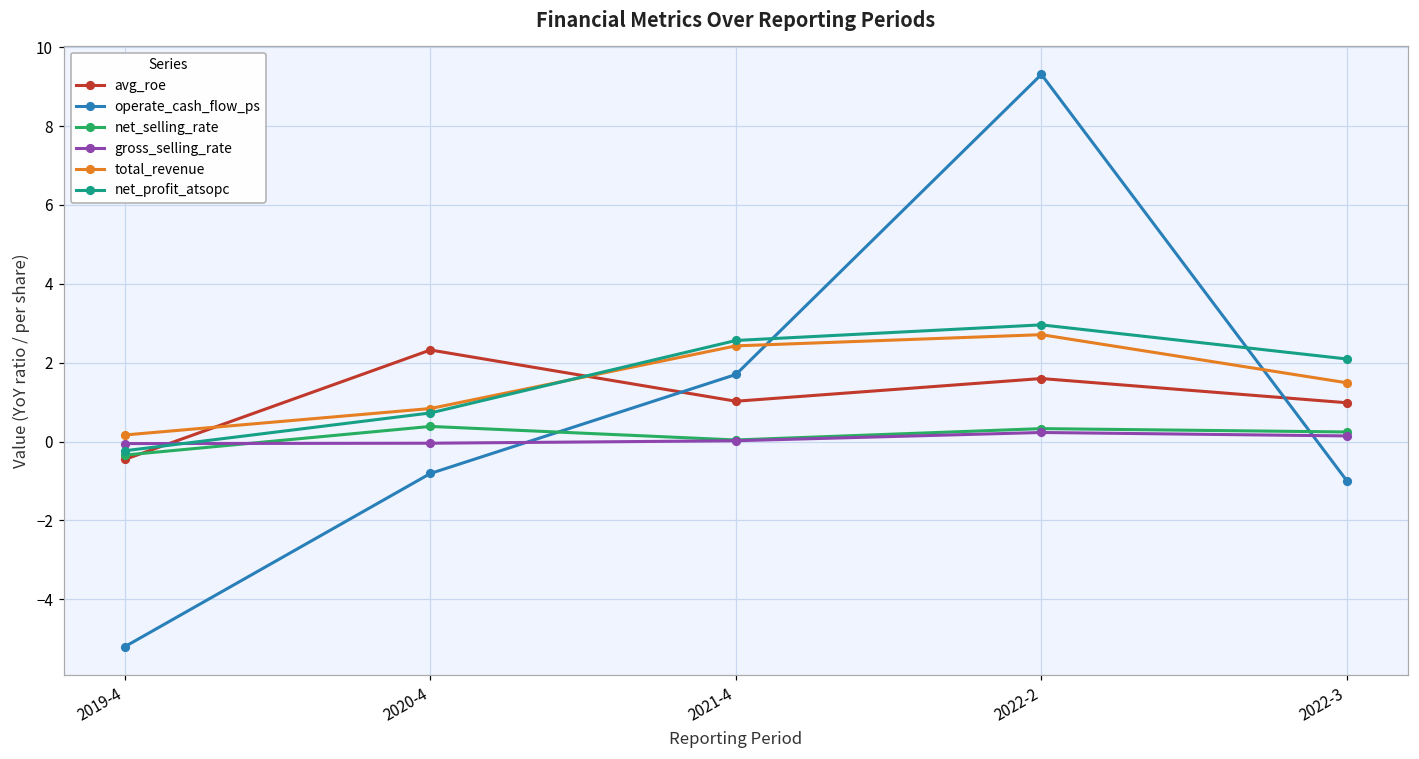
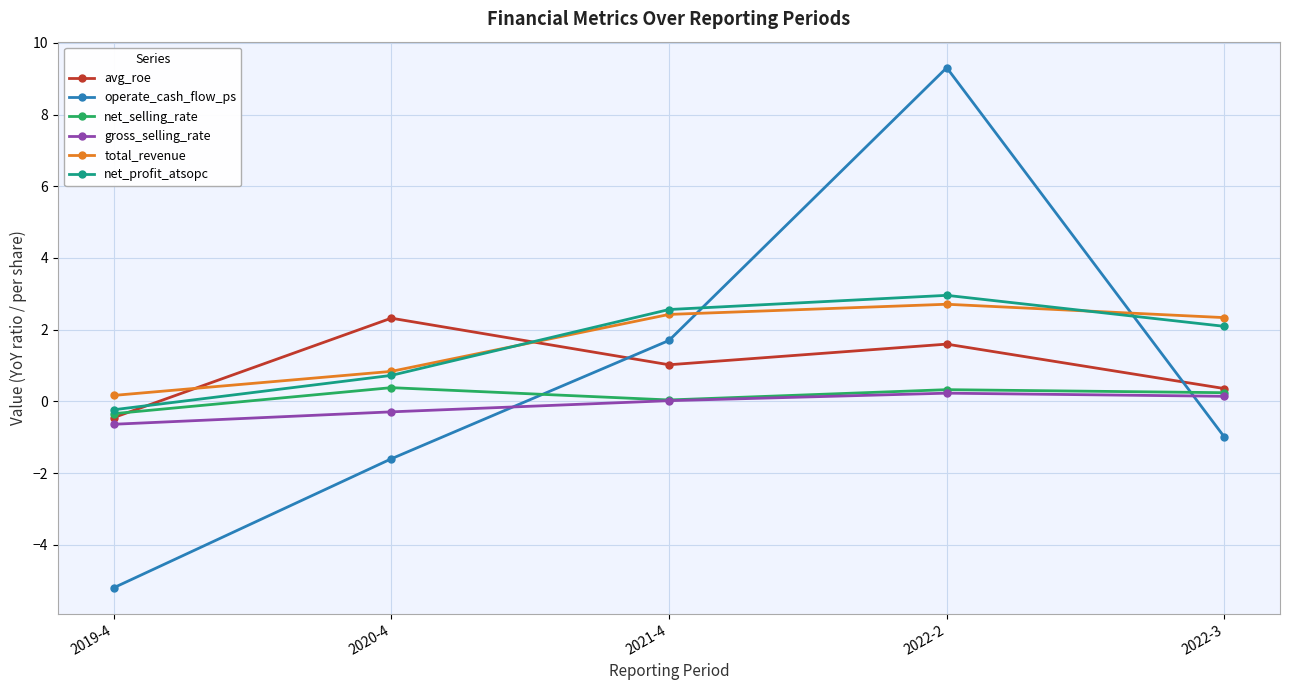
gross_selling_rate, 2019-4: -0.1 -> -0.6
operate_cash_flow_ps, 2020-4: -0.8 -> -1.6
gross_selling_rate, 2020-4: 0.0 -> -0.3
avg_roe, 2022-3: 1.0 -> 0.4
total_revenue, 2022-3: 1.5 -> 2.3
